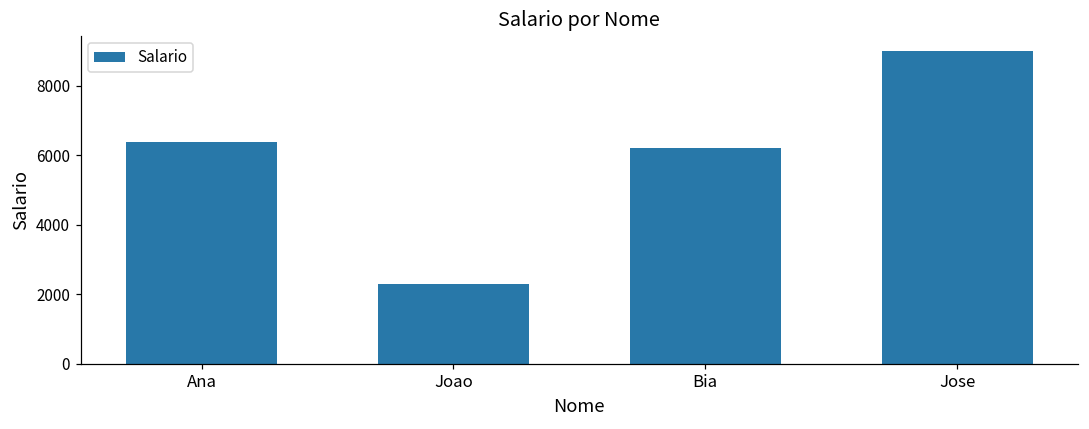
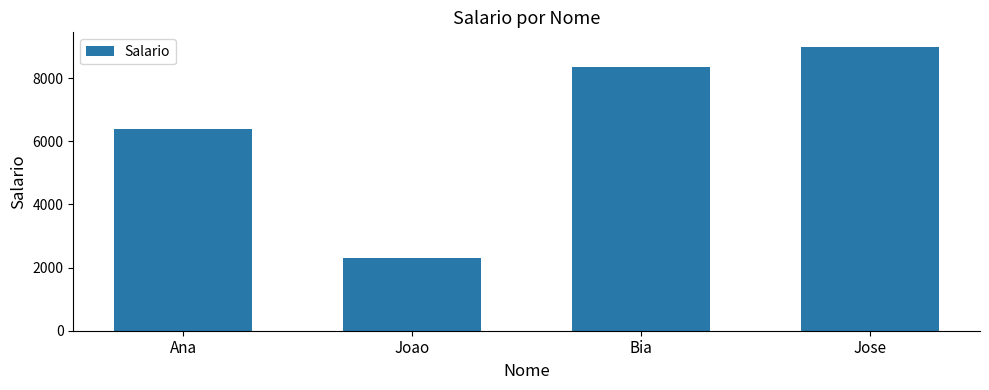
Bia: 6200 -> 8400
